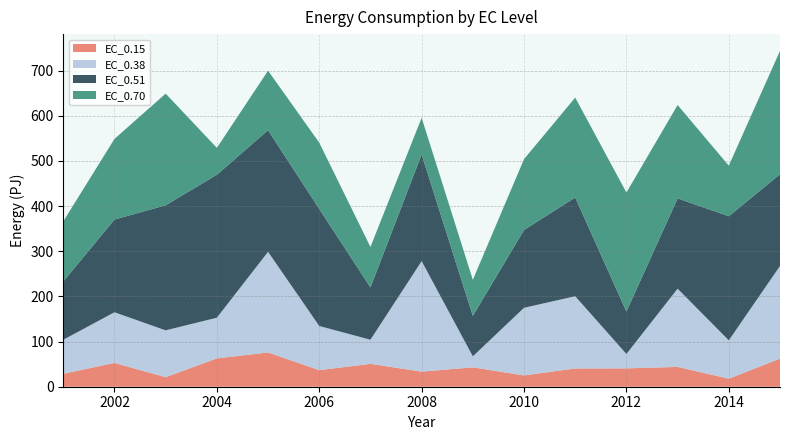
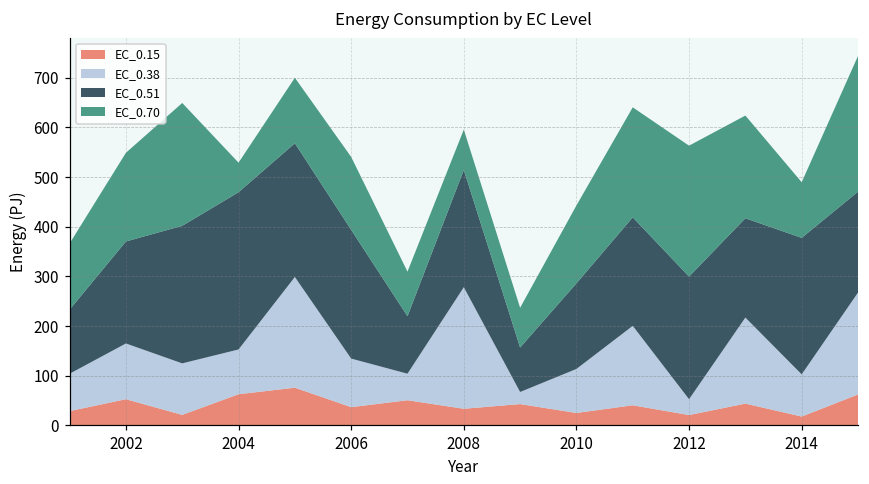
EC_0.38, 2010: 150 -> 90
EC_0.15, 2012: 40 -> 20
EC_0.51, 2012: 90 -> 250
